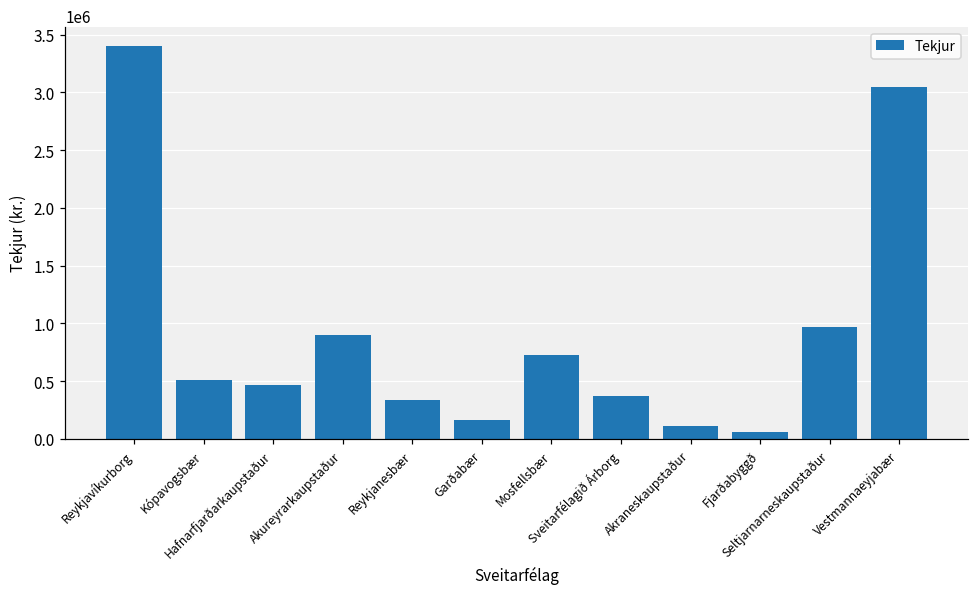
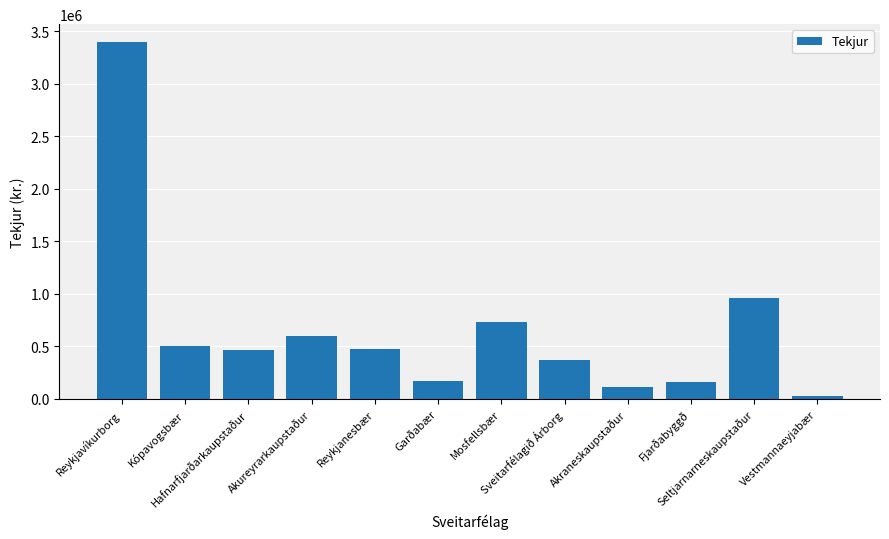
Akureyrarkaupstaður: 900000 -> 600000
Reykjanesbær: 330000 -> 480000
Fjarðabyggð: 60000 -> 160000
Vestmannaeyjabær: 3050000 -> 30000
